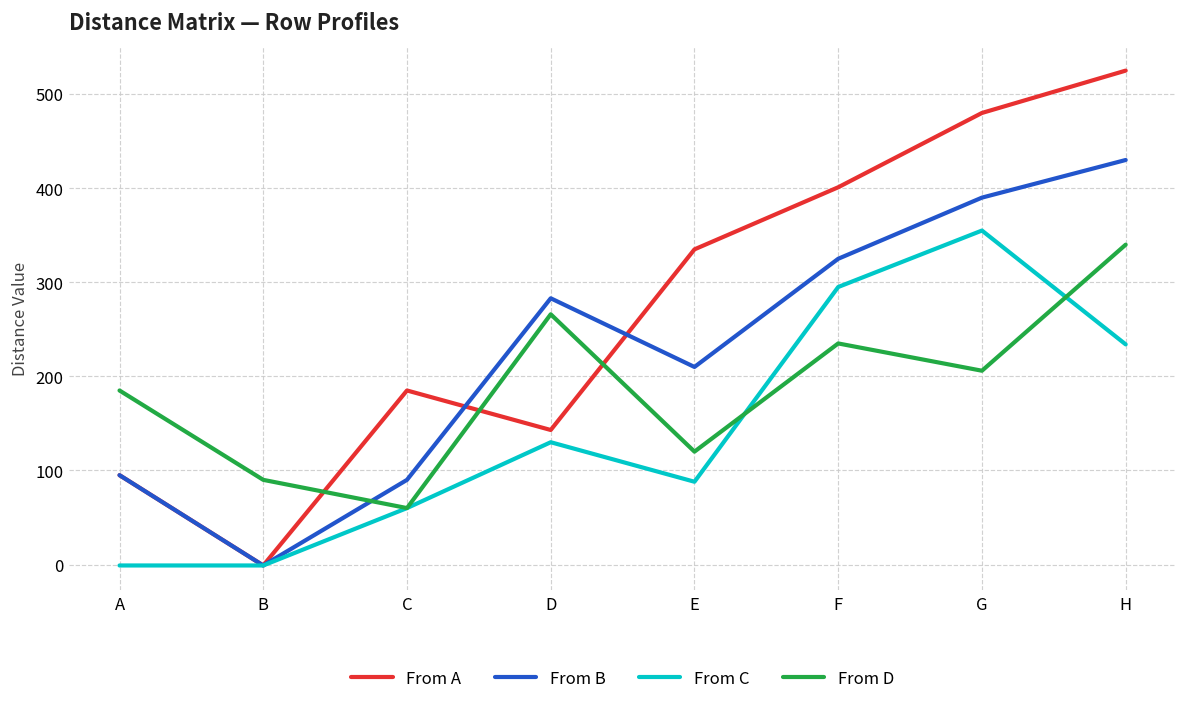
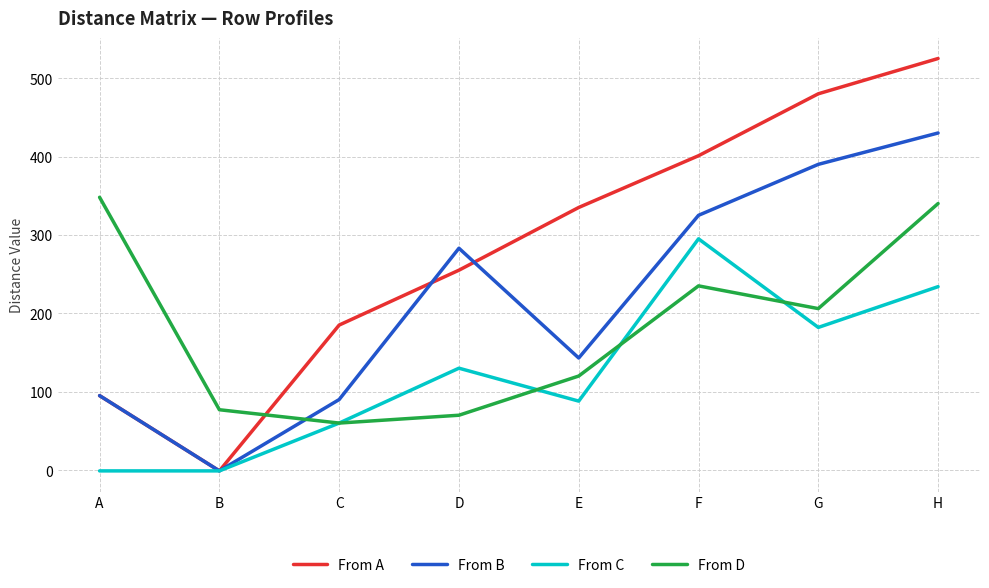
From D, A: 190 -> 350
From D, B: 90 -> 80
From A, D: 140 -> 260
From D, D: 270 -> 70
From B, E: 210 -> 140
From C, G: 360 -> 180
